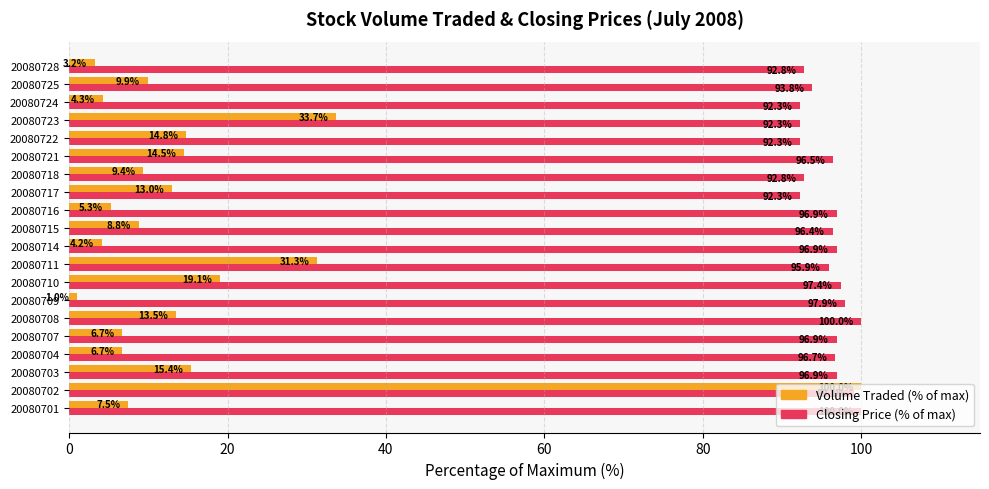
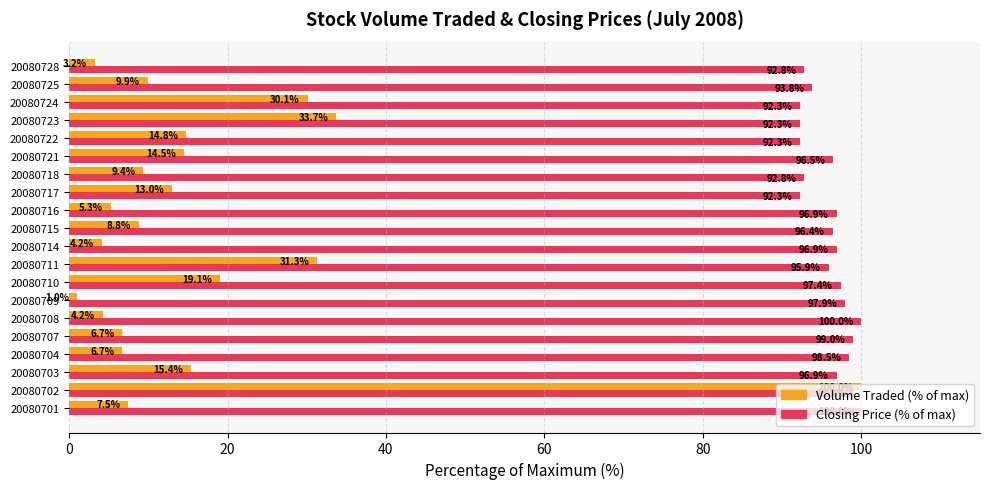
Volume Traded (% of max), 20080724: 4.3% -> 30.1%
Volume Traded (% of max), 20080708: 13.5% -> 4.2%
Closing Price (% of max), 20080707: 96.9% -> 99.0%
Closing Price (% of max), 20080704: 96.7% -> 98.5%
